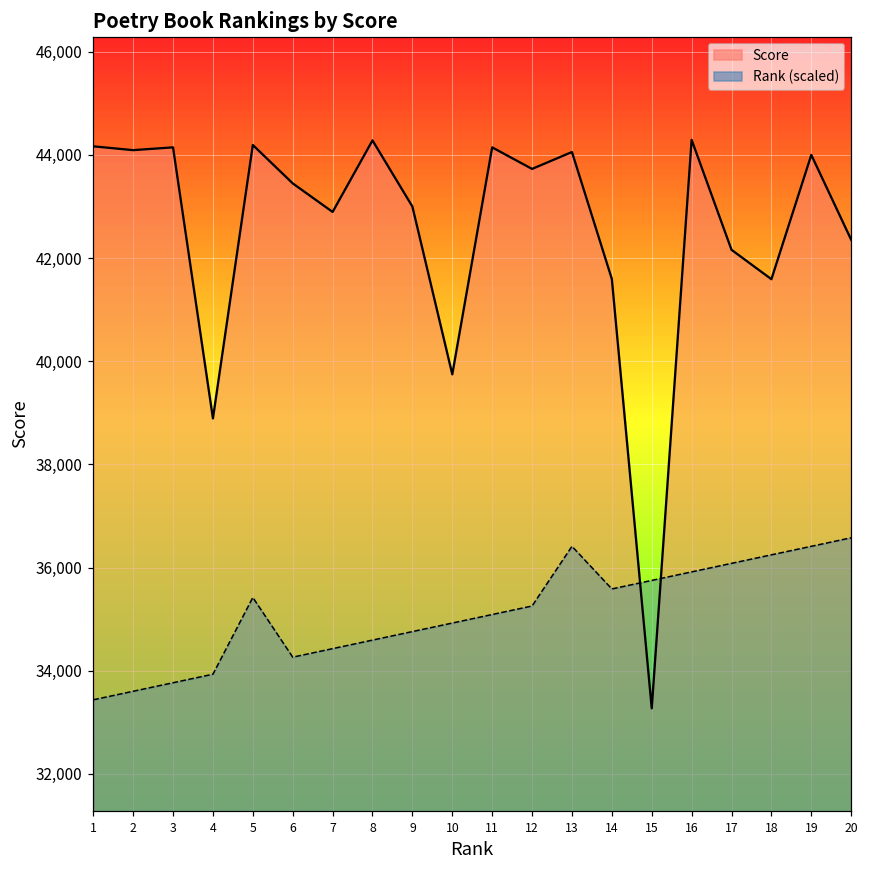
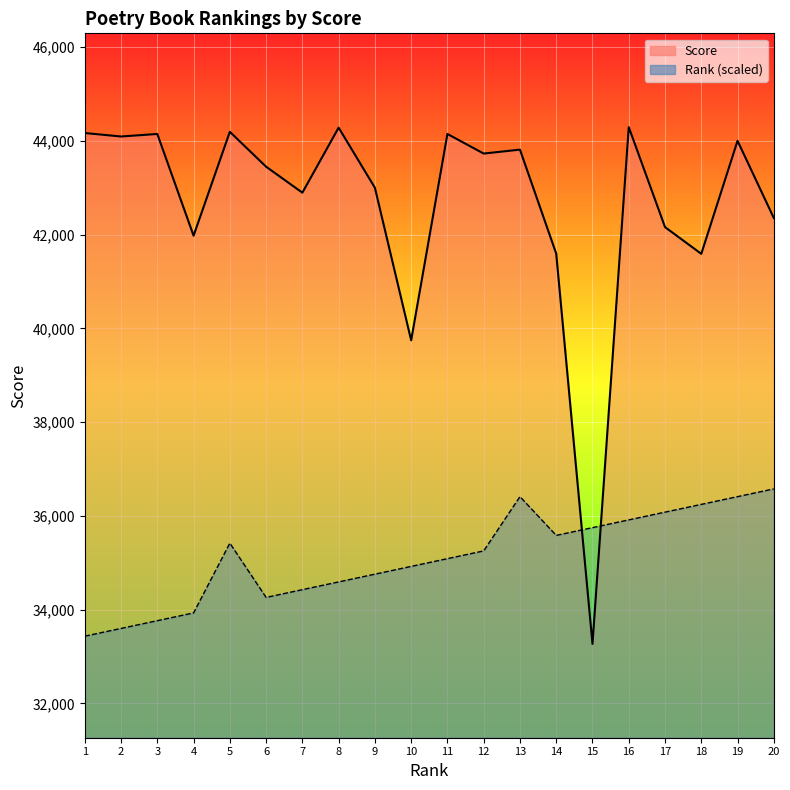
Score, 4: 38,900 -> 42,000
Score, 13: 44,100 -> 43,800
